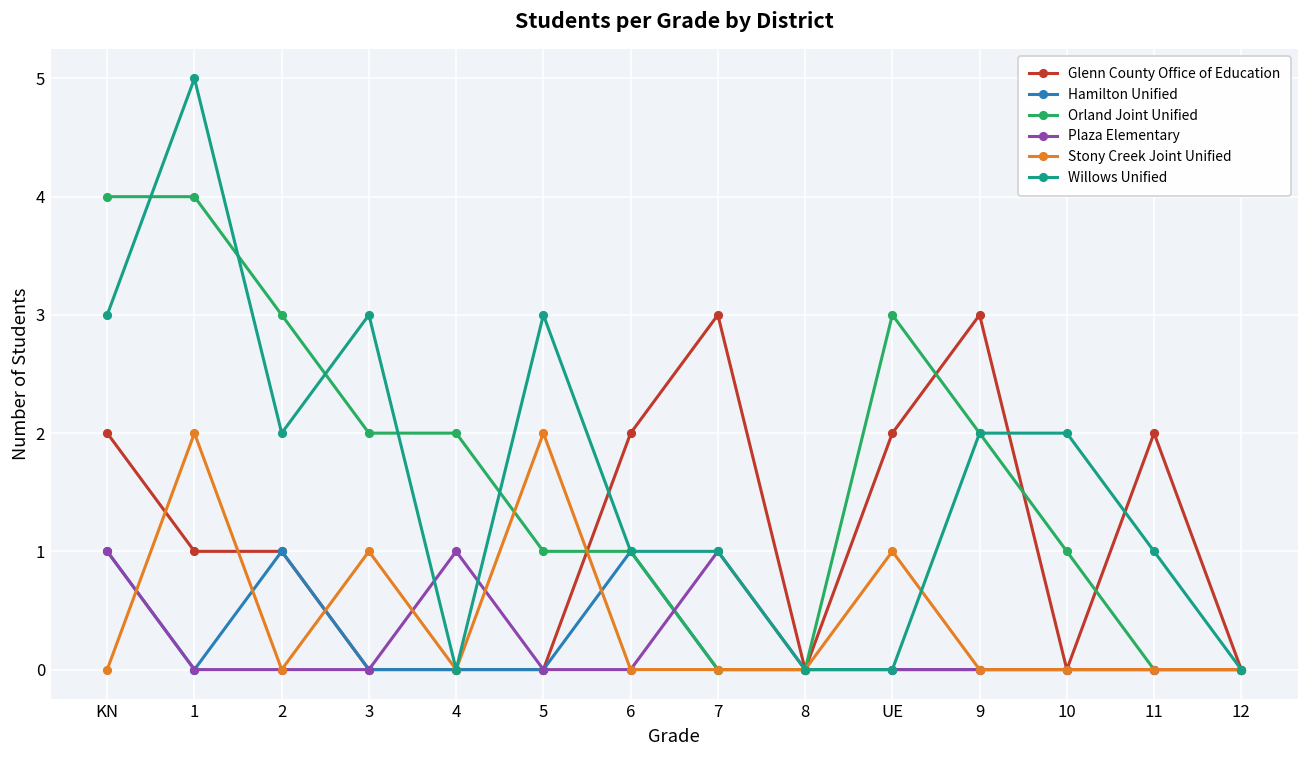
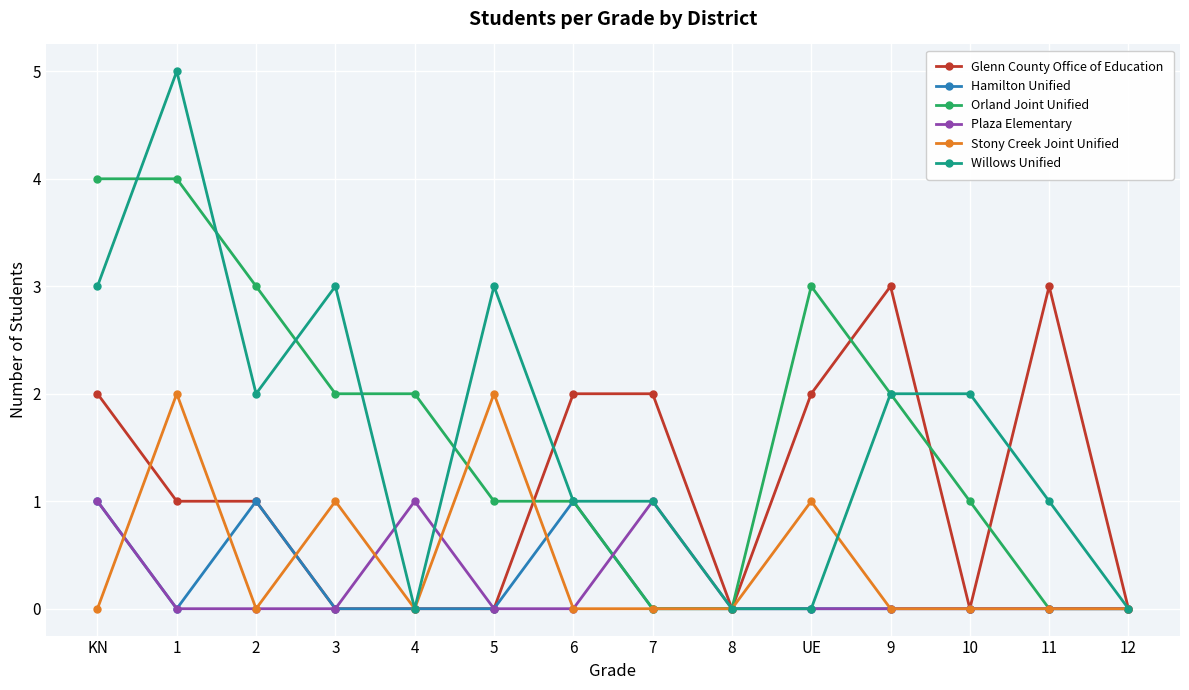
Glenn County Office of Education, 7: 3 -> 2
Glenn County Office of Education, 11: 2 -> 3
